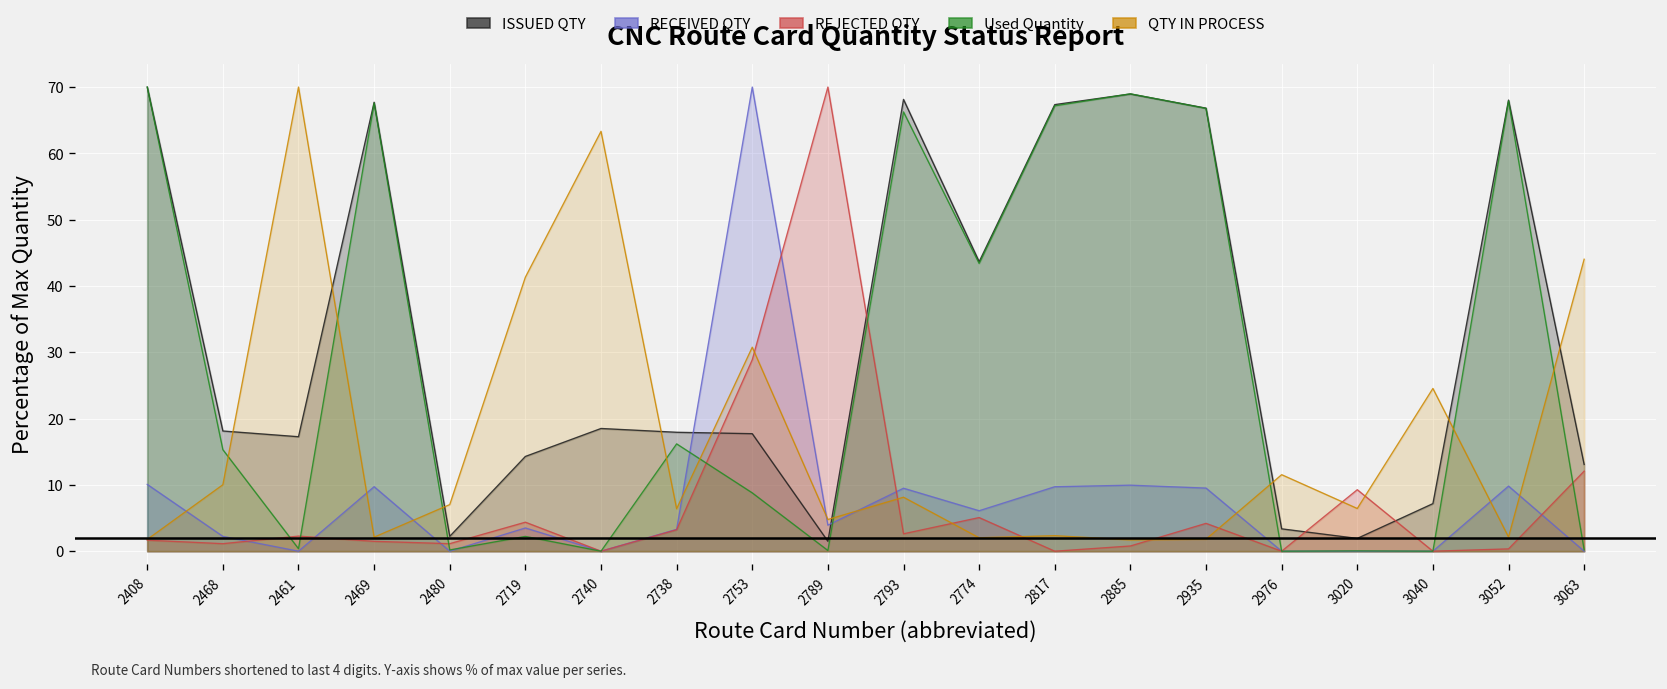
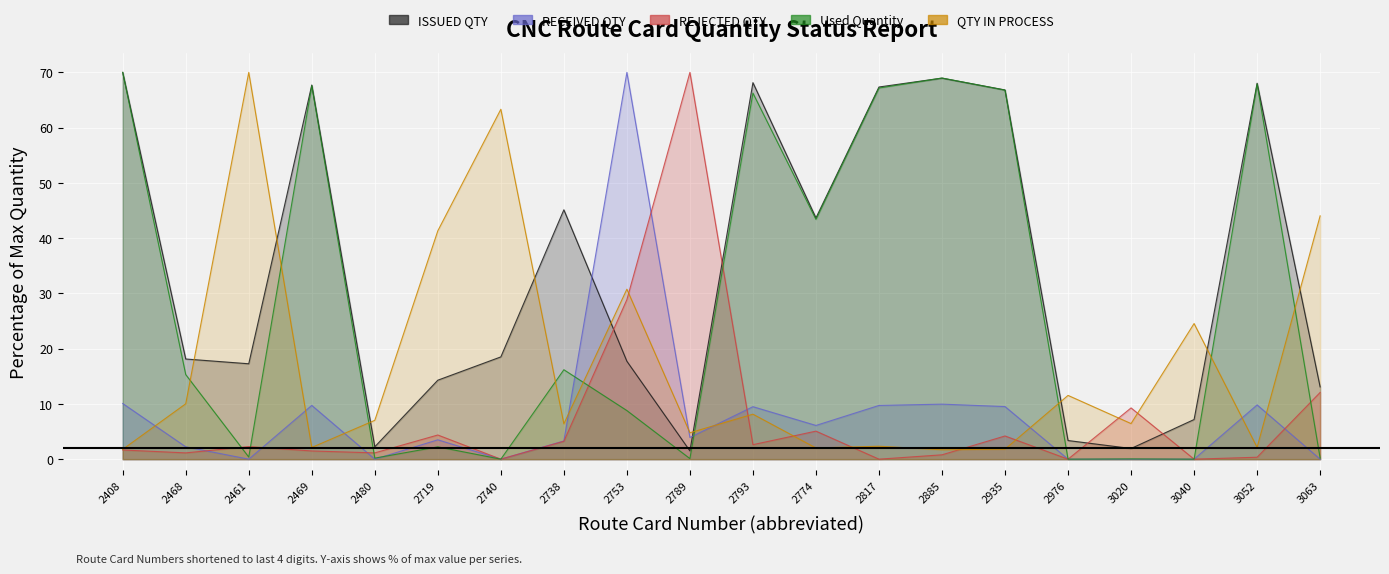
ISSUED QTY, 2738: 18 -> 45
